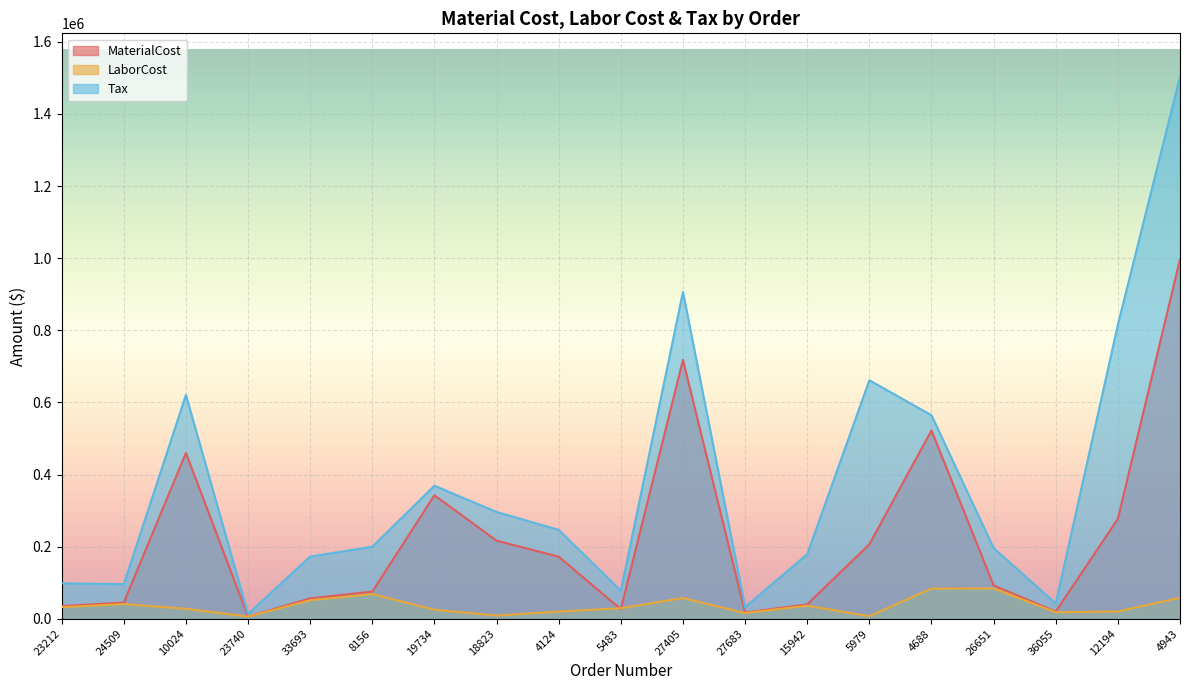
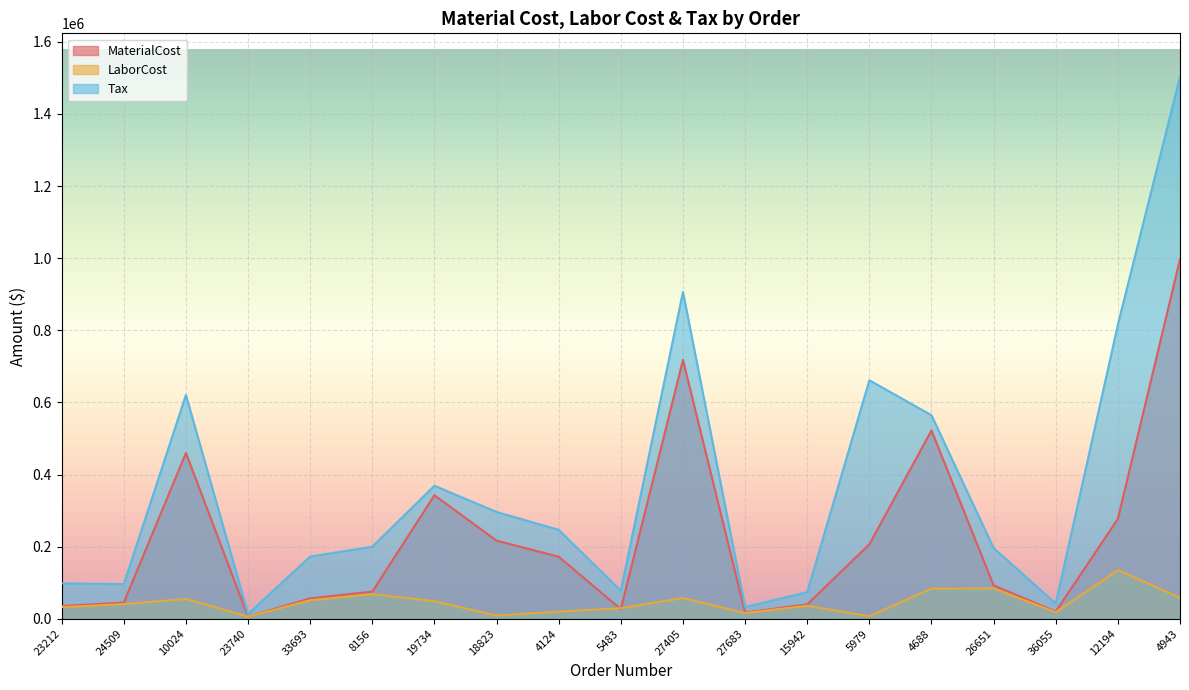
LaborCost, 10024: 30000 -> 50000
LaborCost, 19734: 20000 -> 50000
Tax, 15942: 180000 -> 70000
LaborCost, 12194: 20000 -> 130000
